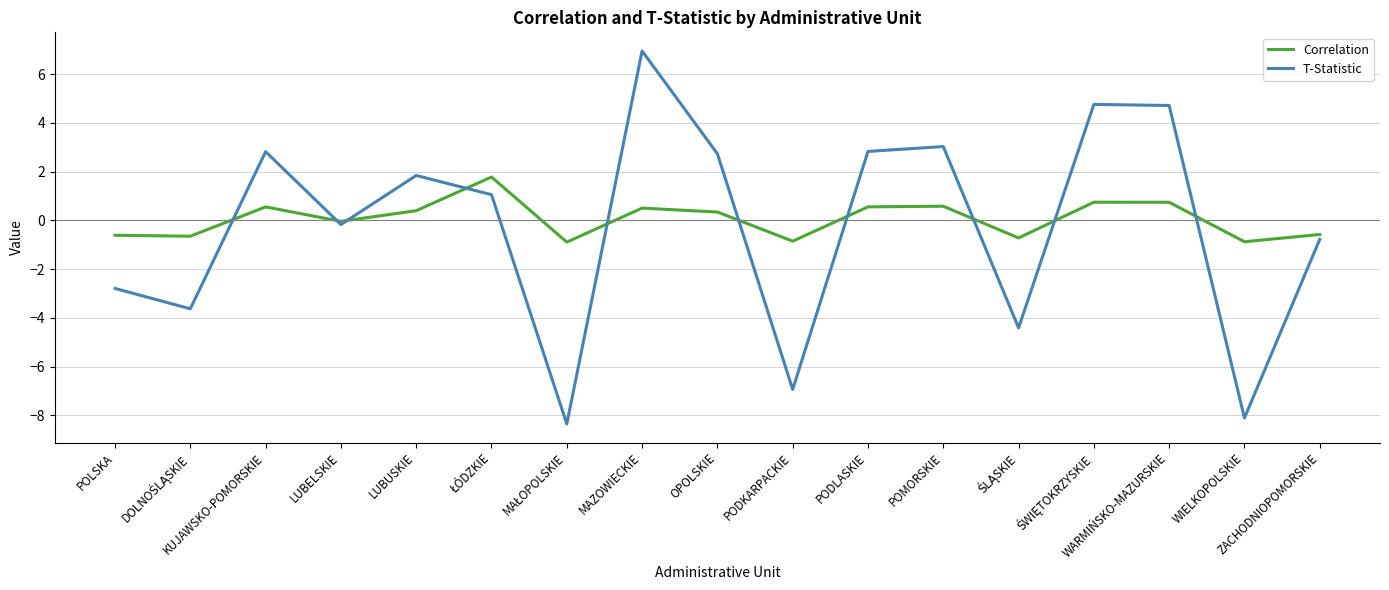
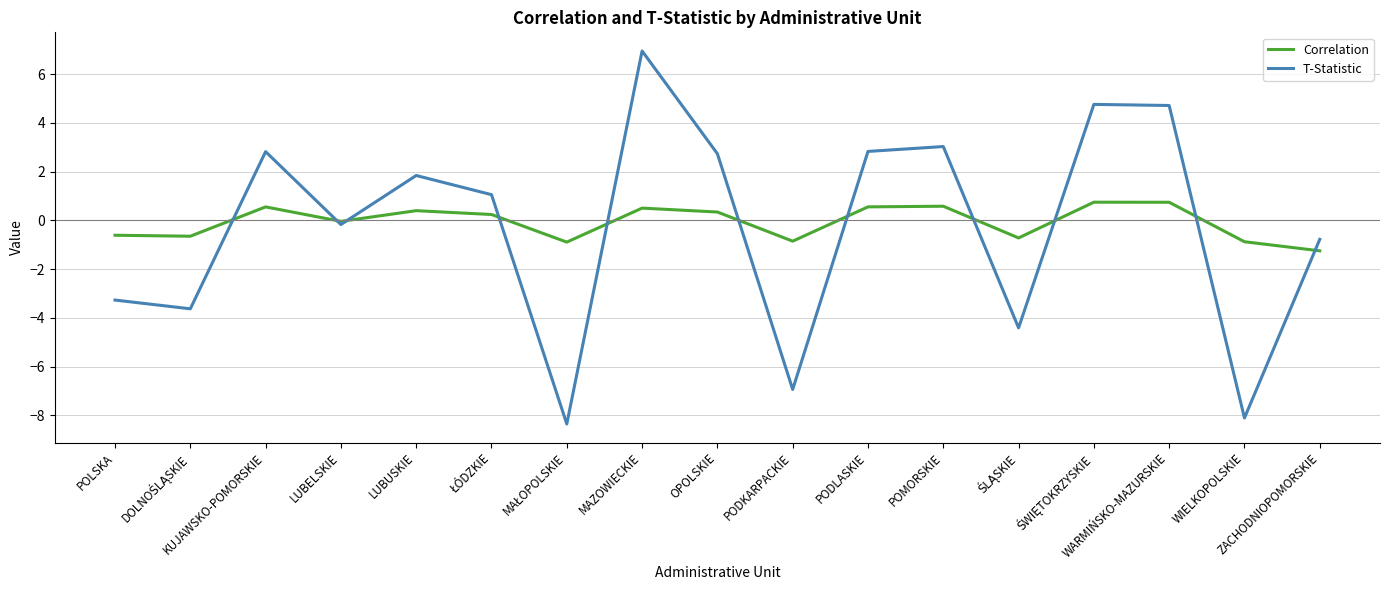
T-Statistic, POLSKA: -2.8 -> -3.3
Correlation, ŁÓDZKIE: 1.8 -> 0.2
Correlation, ZACHODNIOPOMORSKIE: -0.6 -> -1.2
